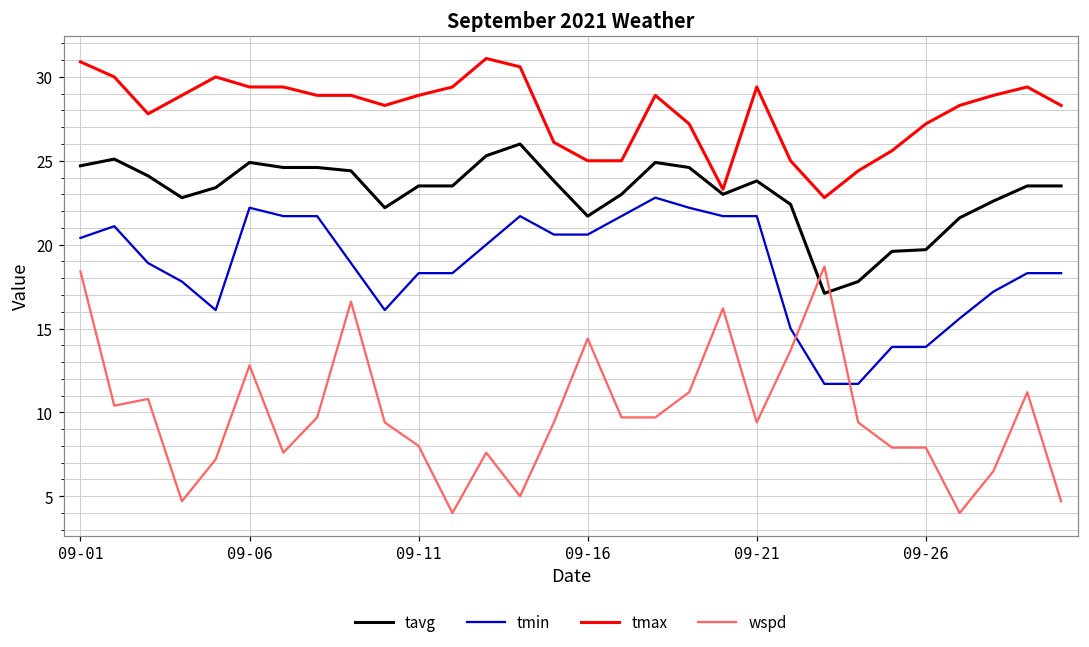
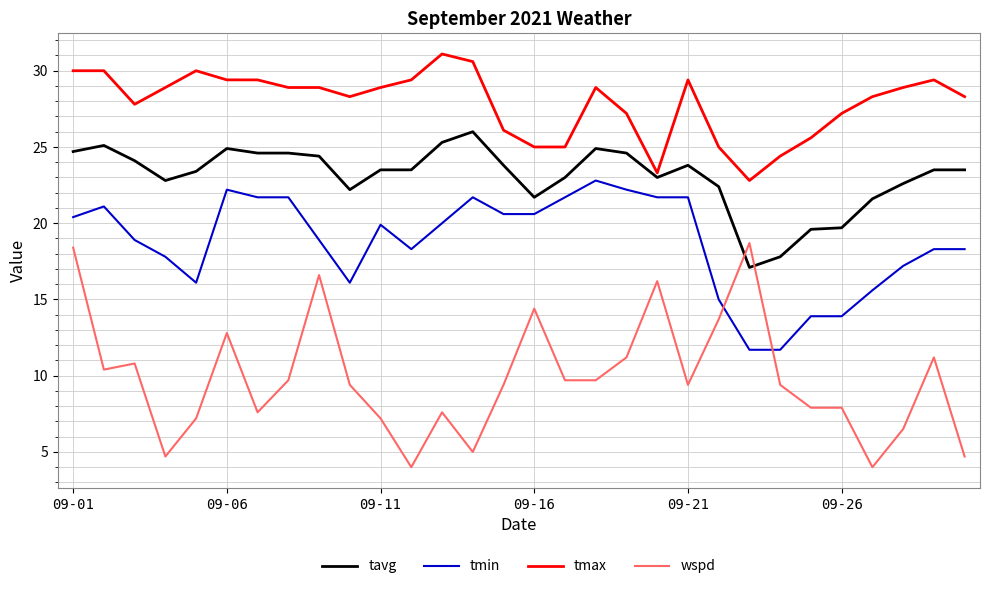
tmax, 09-01: 30.9 -> 30.0
tmin, 09-11: 18.3 -> 19.9
wspd, 09-11: 8.0 -> 7.2
